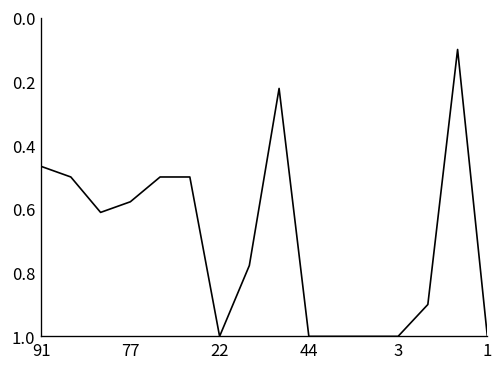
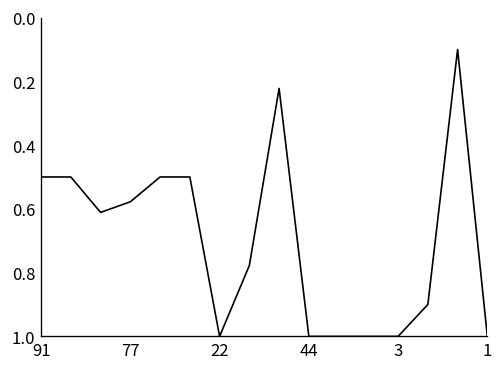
91: 0.47 -> 0.50
